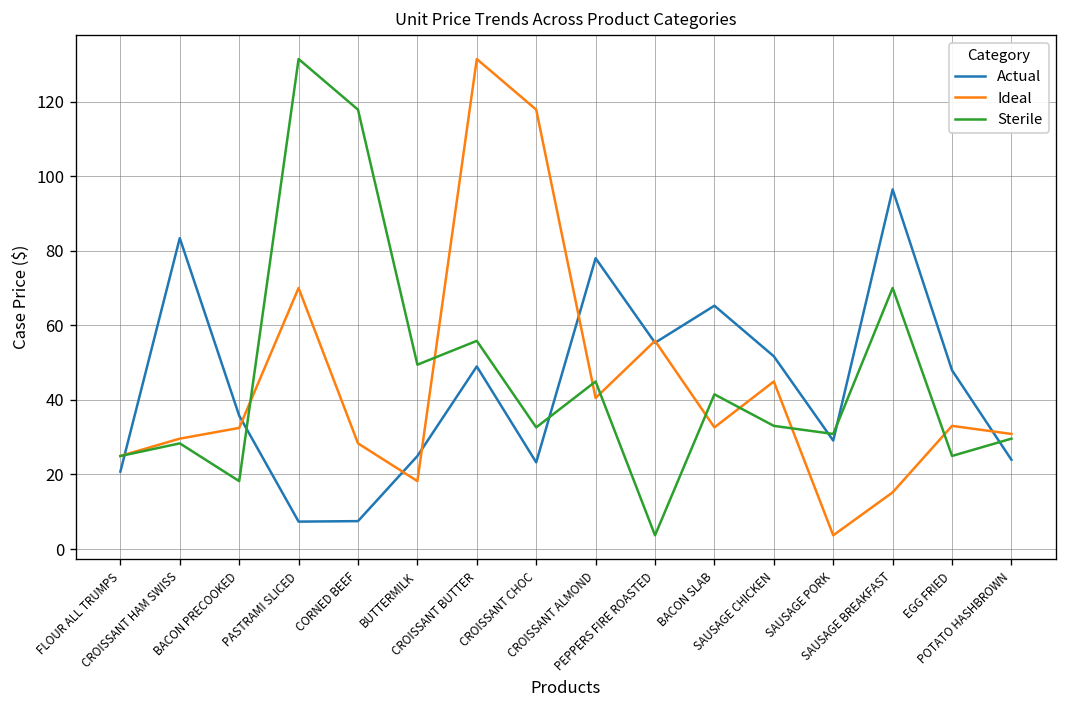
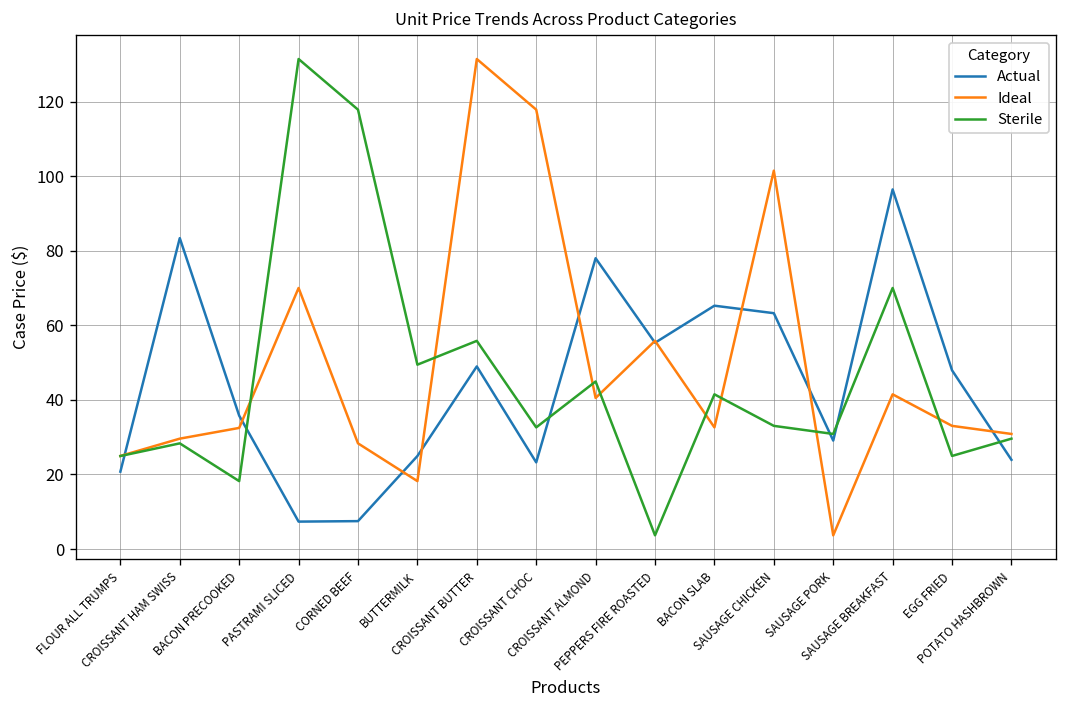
Actual, SAUSAGE CHICKEN: 52 -> 63
Ideal, SAUSAGE CHICKEN: 45 -> 101
Ideal, SAUSAGE BREAKFAST: 15 -> 41
